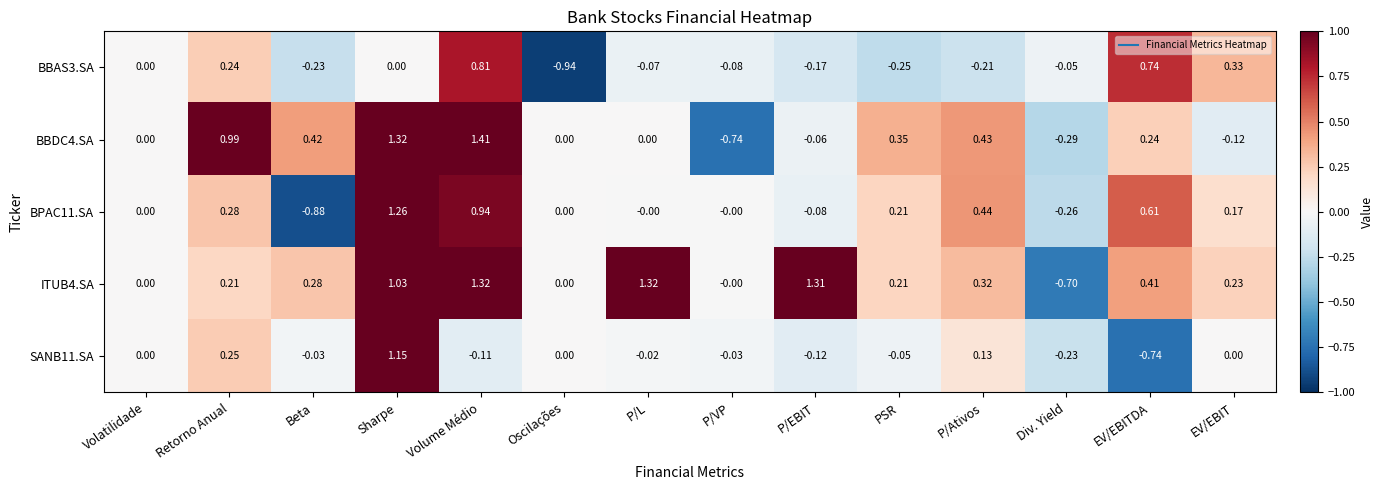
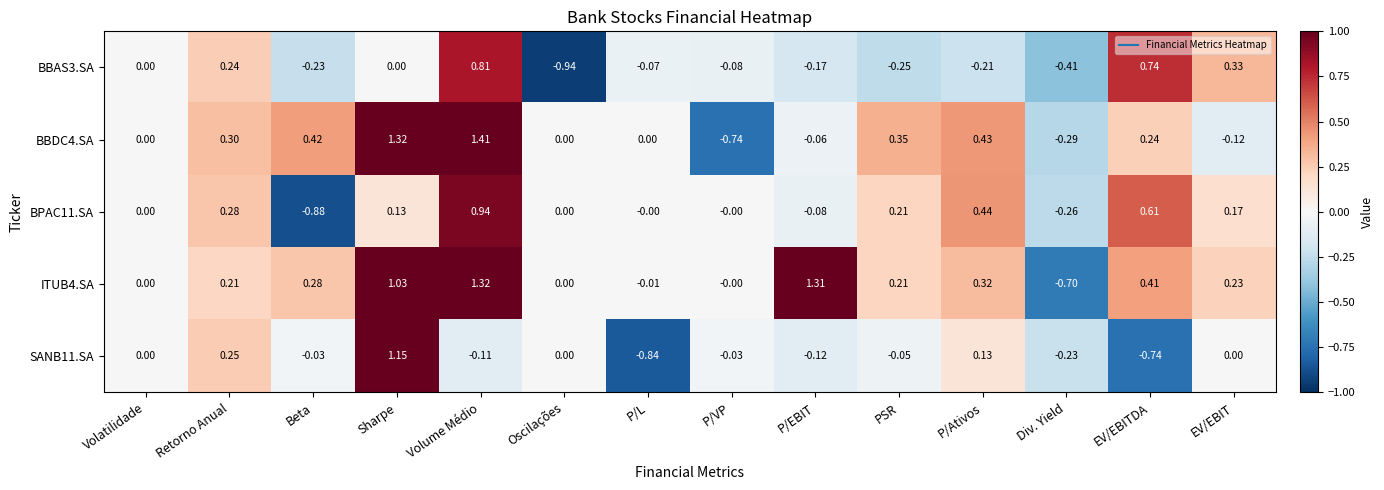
BBAS3.SA, Div. Yield: -0.05 -> -0.41
BBDC4.SA, Retorno Anual: 0.99 -> 0.30
BPAC11.SA, Sharpe: 1.26 -> 0.13
ITUB4.SA, P/L: 1.32 -> -0.01
SANB11.SA, P/L: -0.02 -> -0.84
